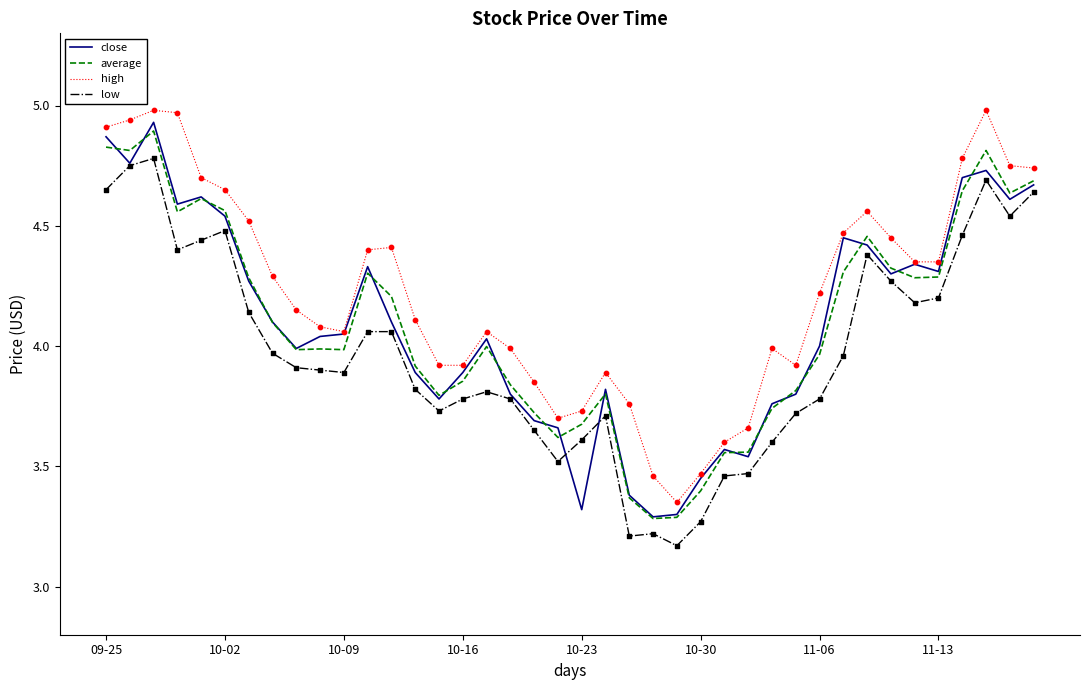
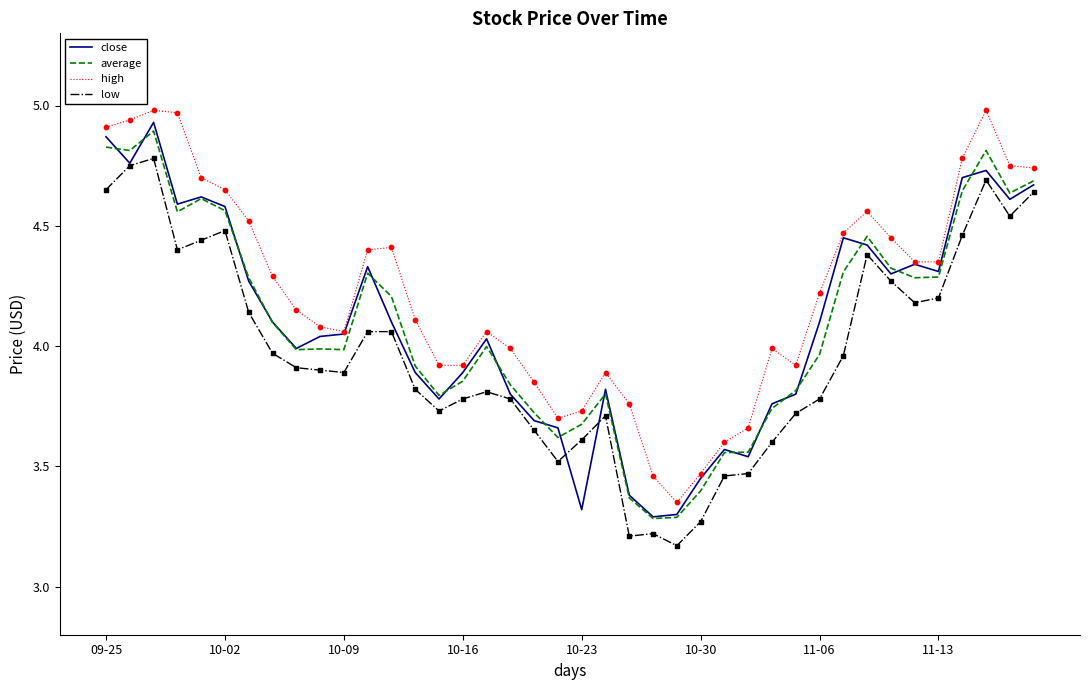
close, 10-02: 4.54 -> 4.58
close, 11-06: 4.0 -> 4.1
